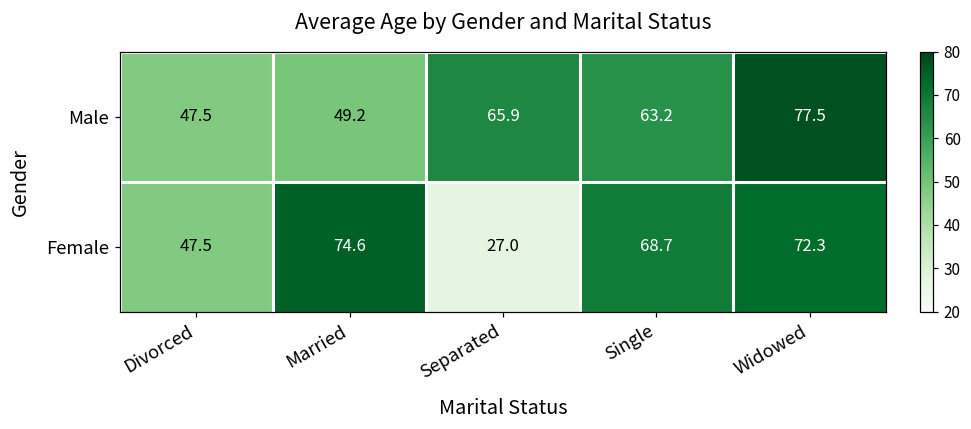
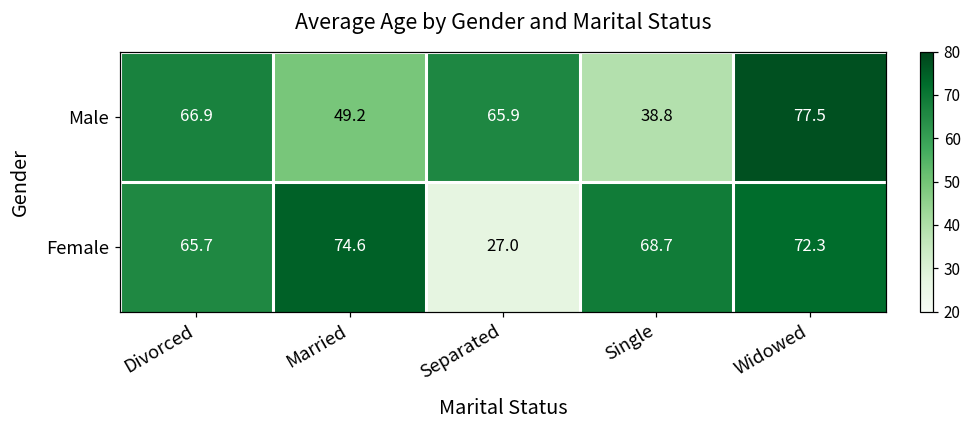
Male, Divorced: 47.5 -> 66.9
Male, Single: 63.2 -> 38.8
Female, Divorced: 47.5 -> 65.7
